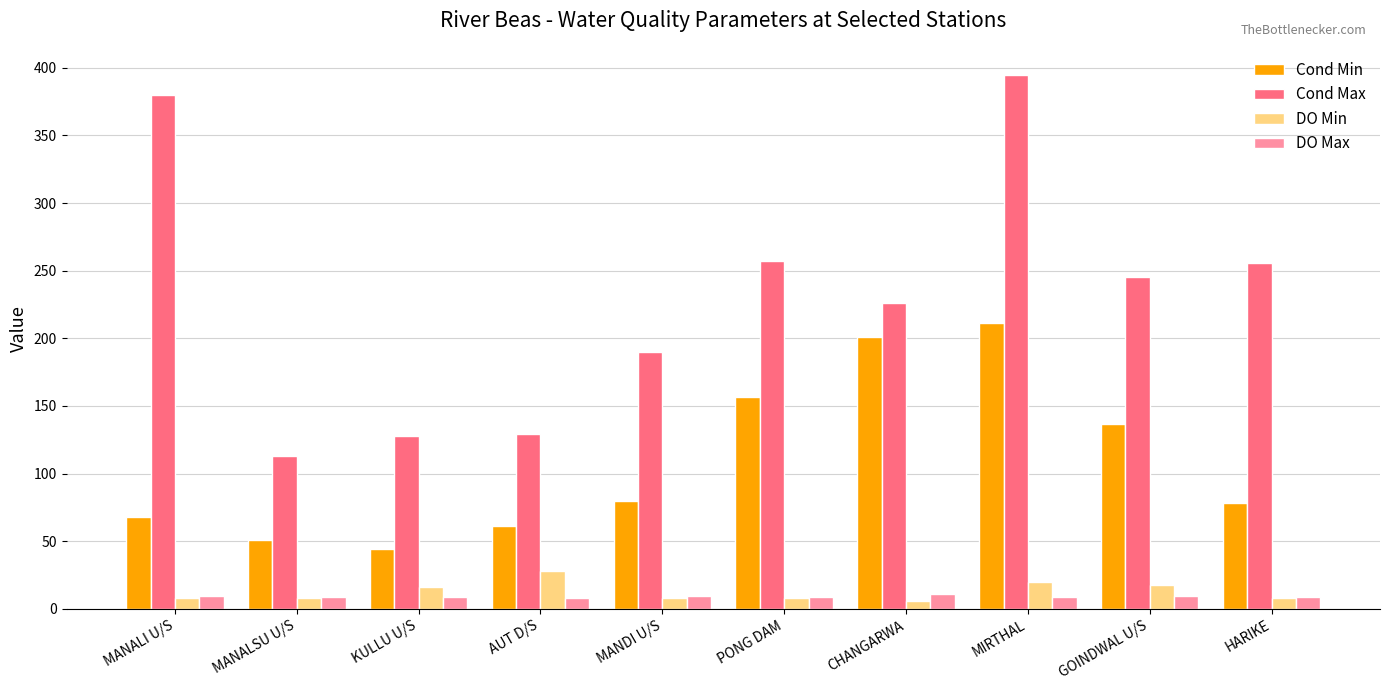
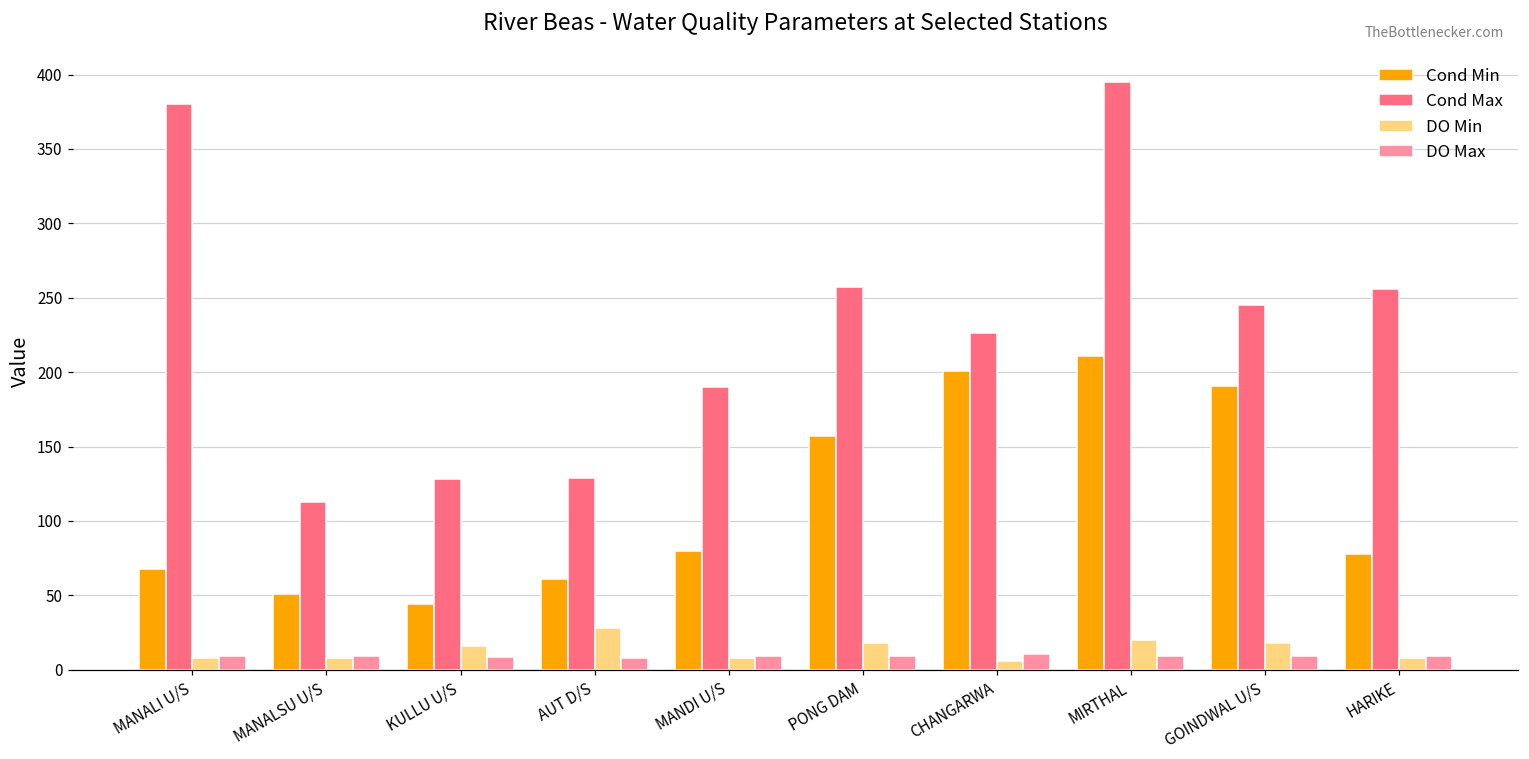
DO Min, PONG DAM: 8 -> 18
Cond Min, GOINDWAL U/S: 137 -> 191
